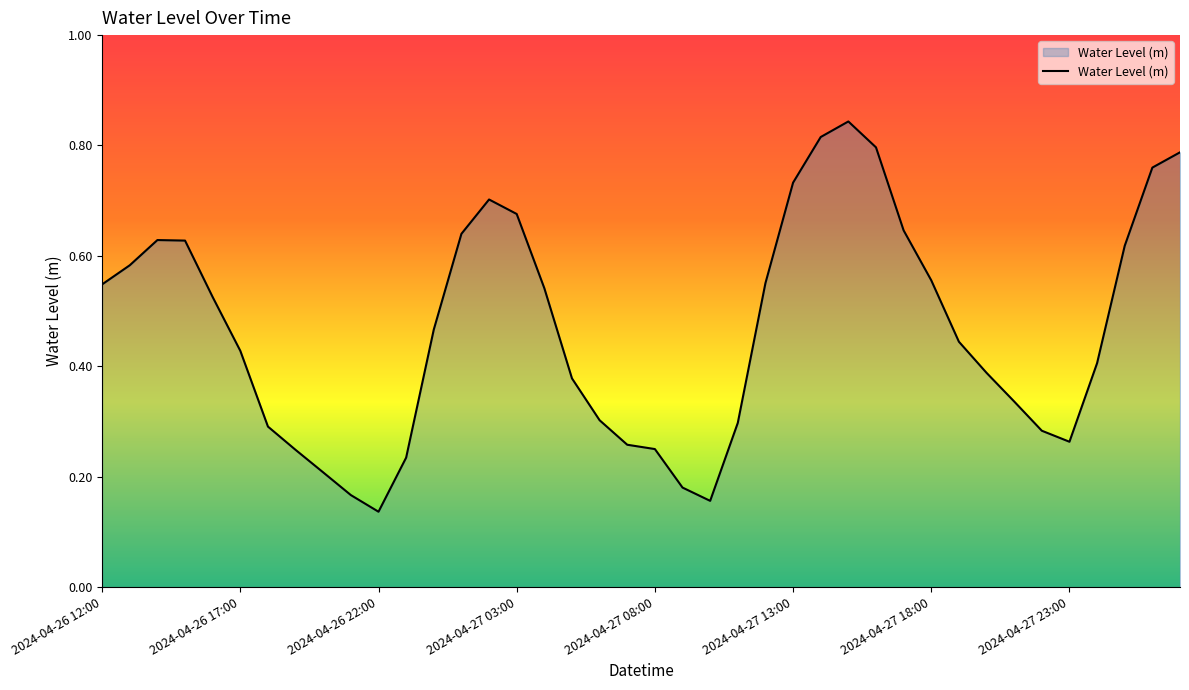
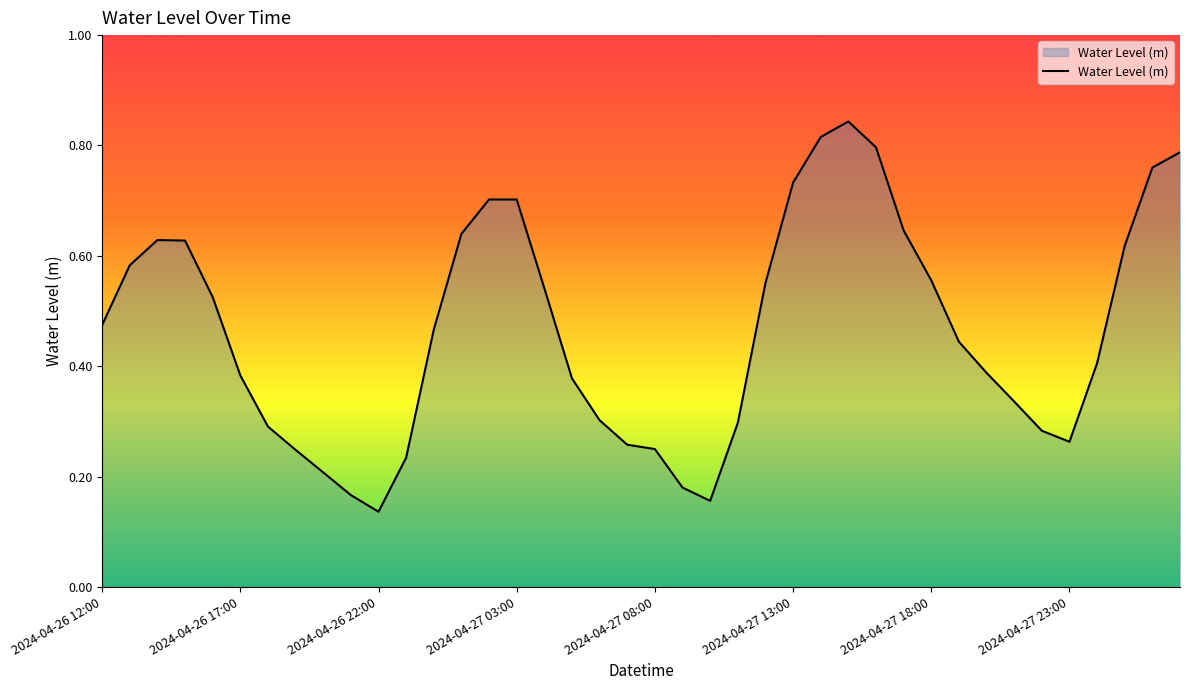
2024-04-26 12:00: 0.55 -> 0.47
2024-04-26 17:00: 0.43 -> 0.38
2024-04-27 03:00: 0.68 -> 0.70
